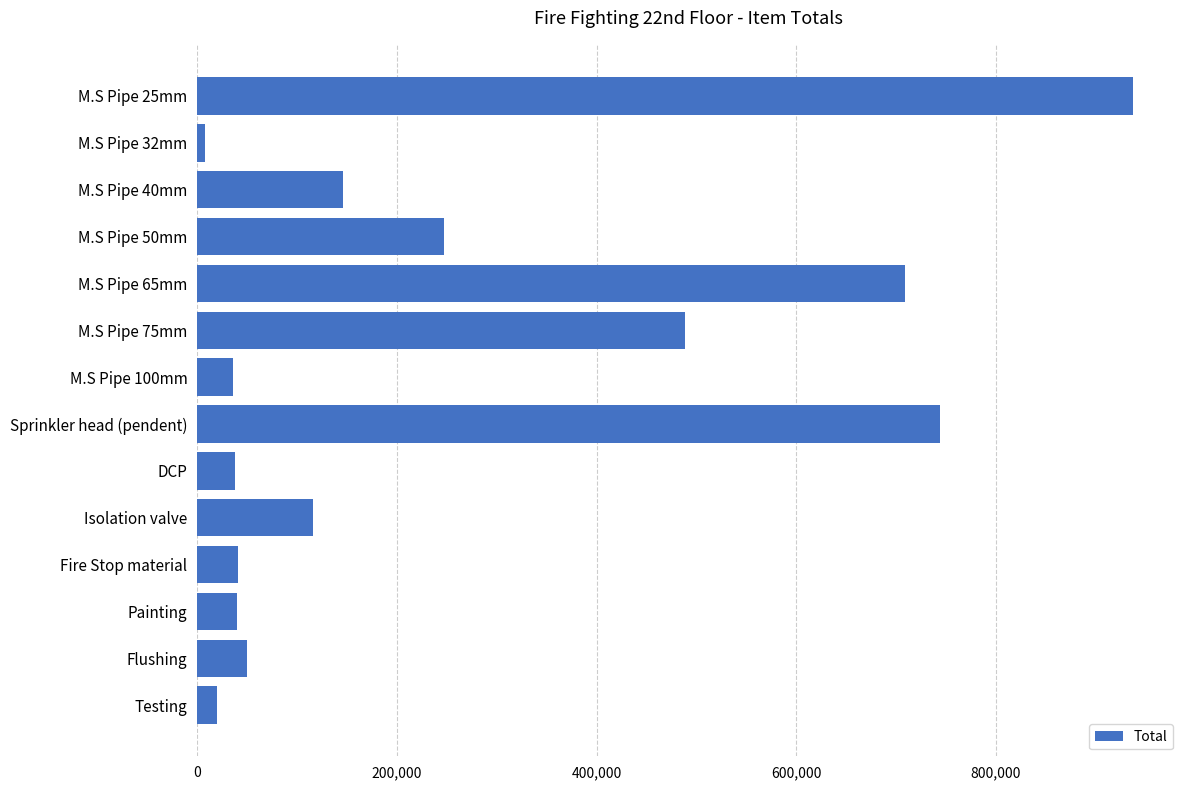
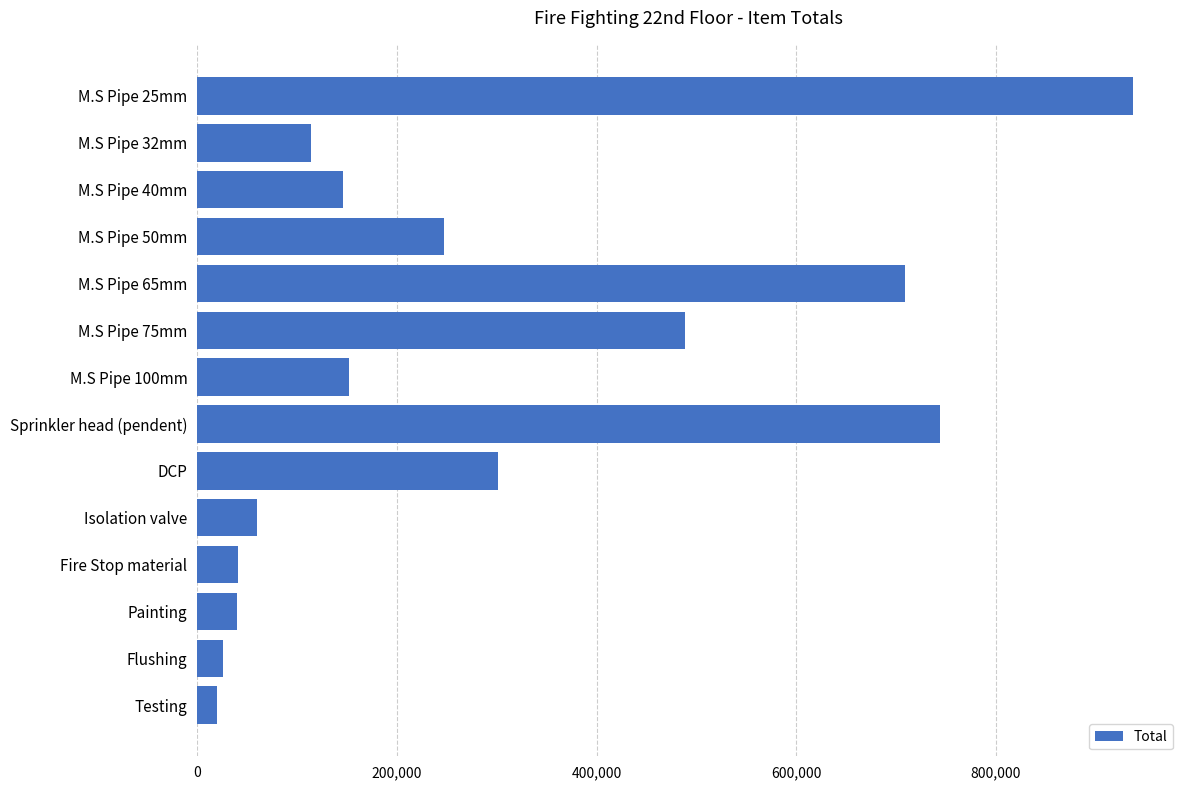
M.S Pipe 32mm: 10,000 -> 110,000
M.S Pipe 100mm: 40,000 -> 150,000
DCP: 40,000 -> 300,000
Isolation valve: 120,000 -> 60,000
Flushing: 50,000 -> 30,000
